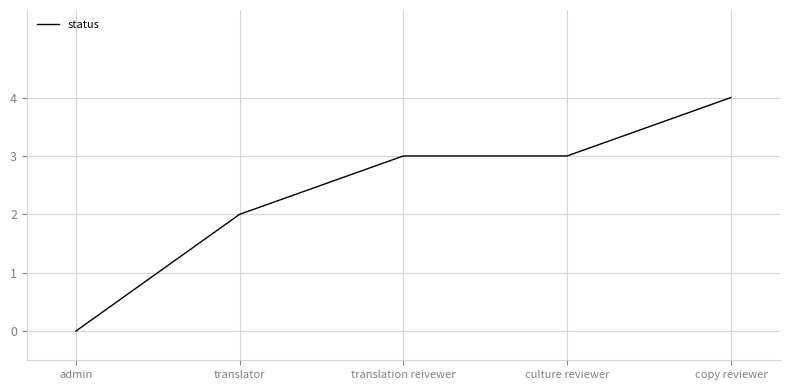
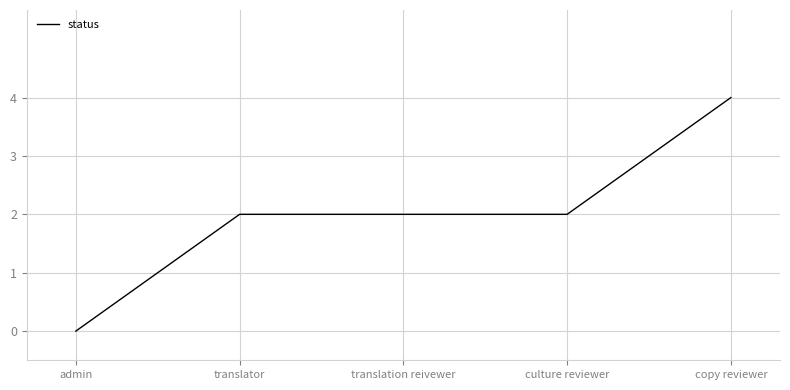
translation reivewer: 3 -> 2
culture reviewer: 3 -> 2
